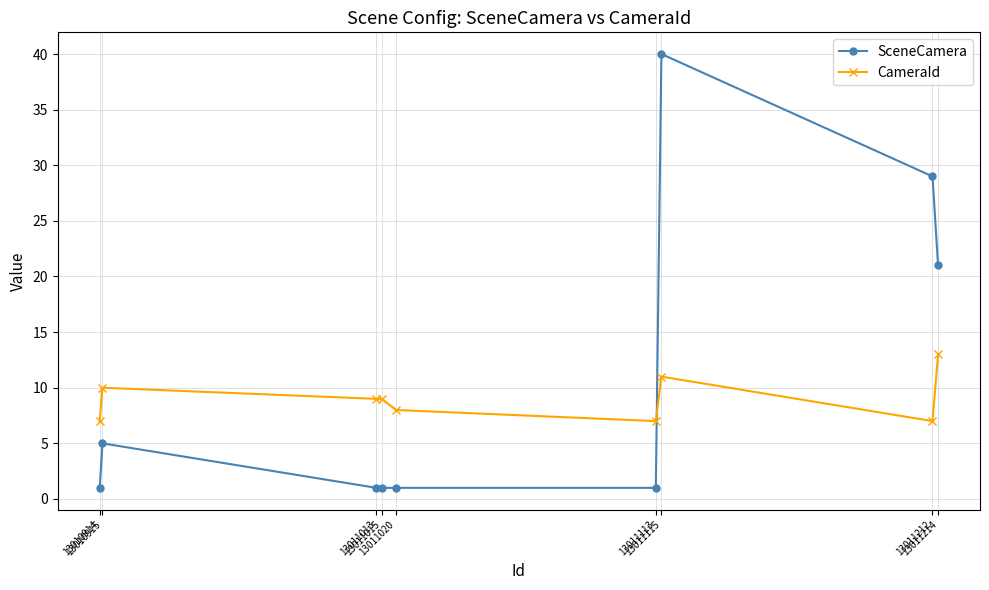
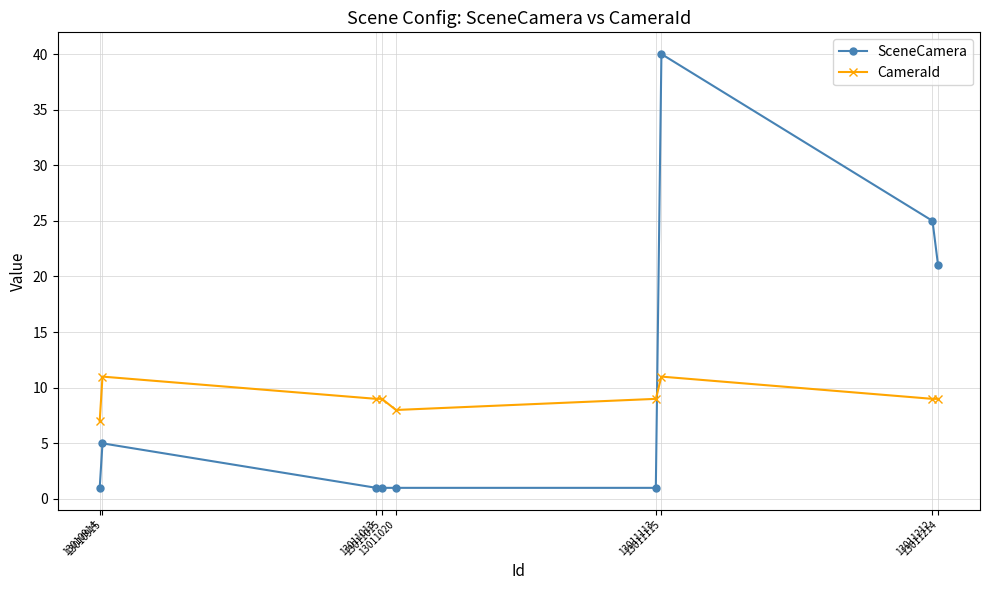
CameraId, 13010915: 10 -> 11
CameraId, 13011113: 7 -> 9
SceneCamera, 13011212: 29 -> 25
CameraId, 13011212: 7 -> 9
CameraId, 13011214: 13 -> 9
